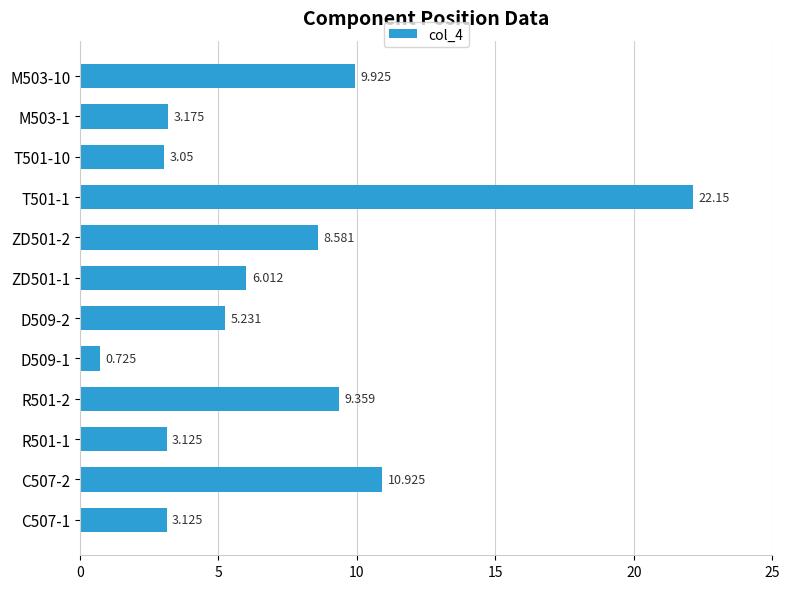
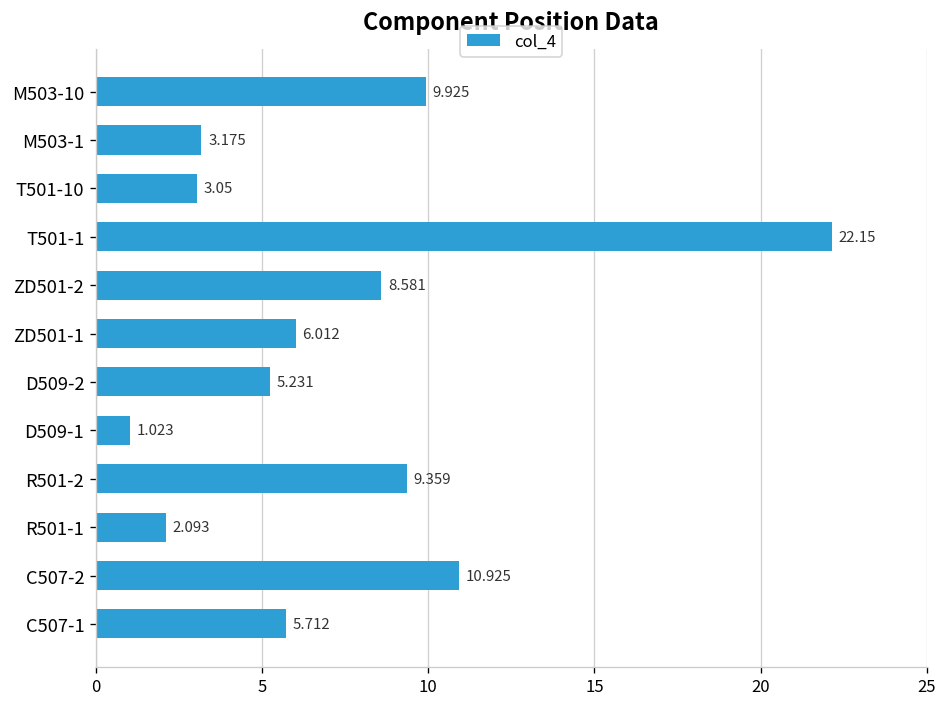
D509-1: 0.725 -> 1.023
R501-1: 3.125 -> 2.093
C507-1: 3.125 -> 5.712
